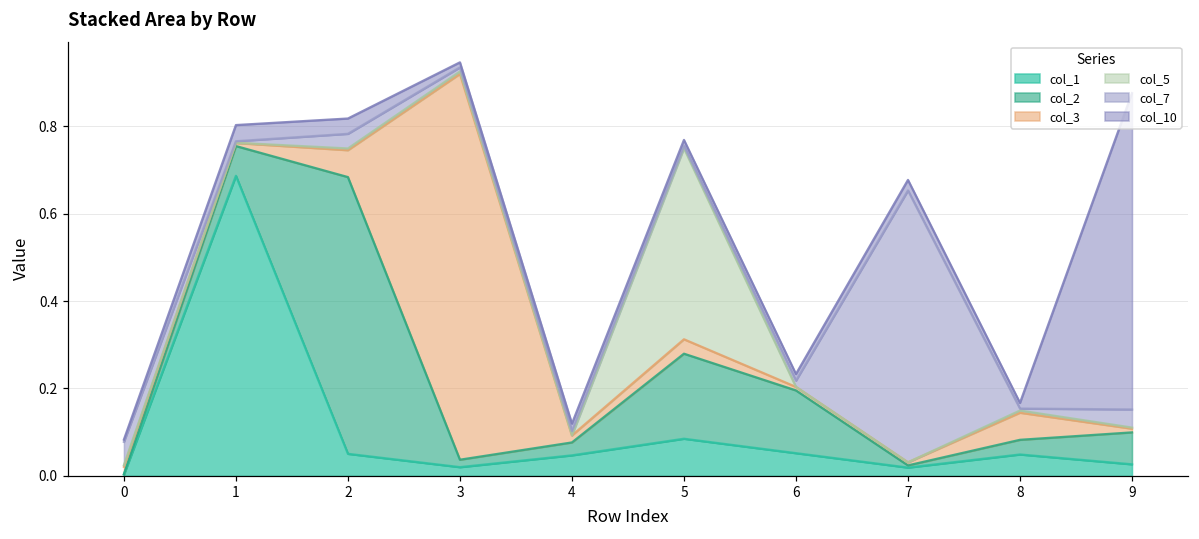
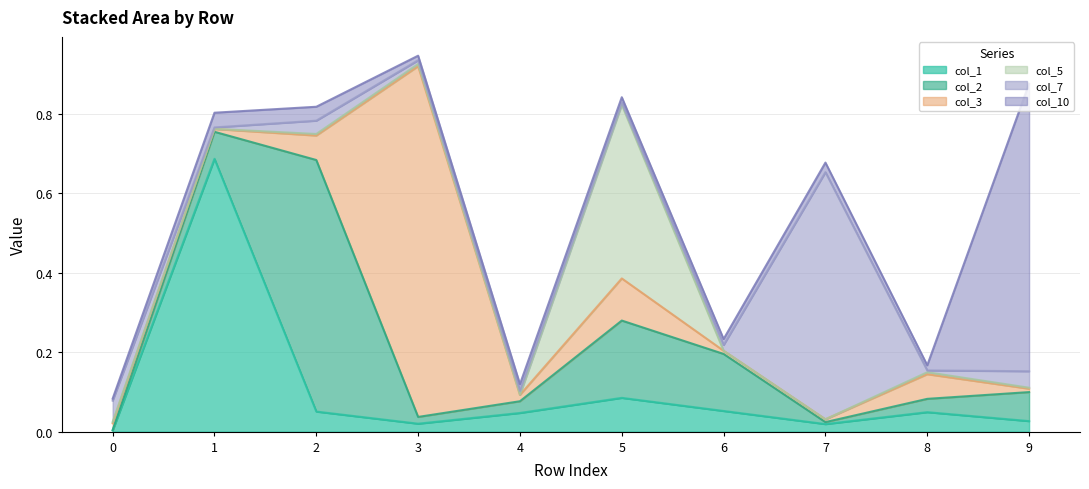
col_3, 5: 0.03 -> 0.11
